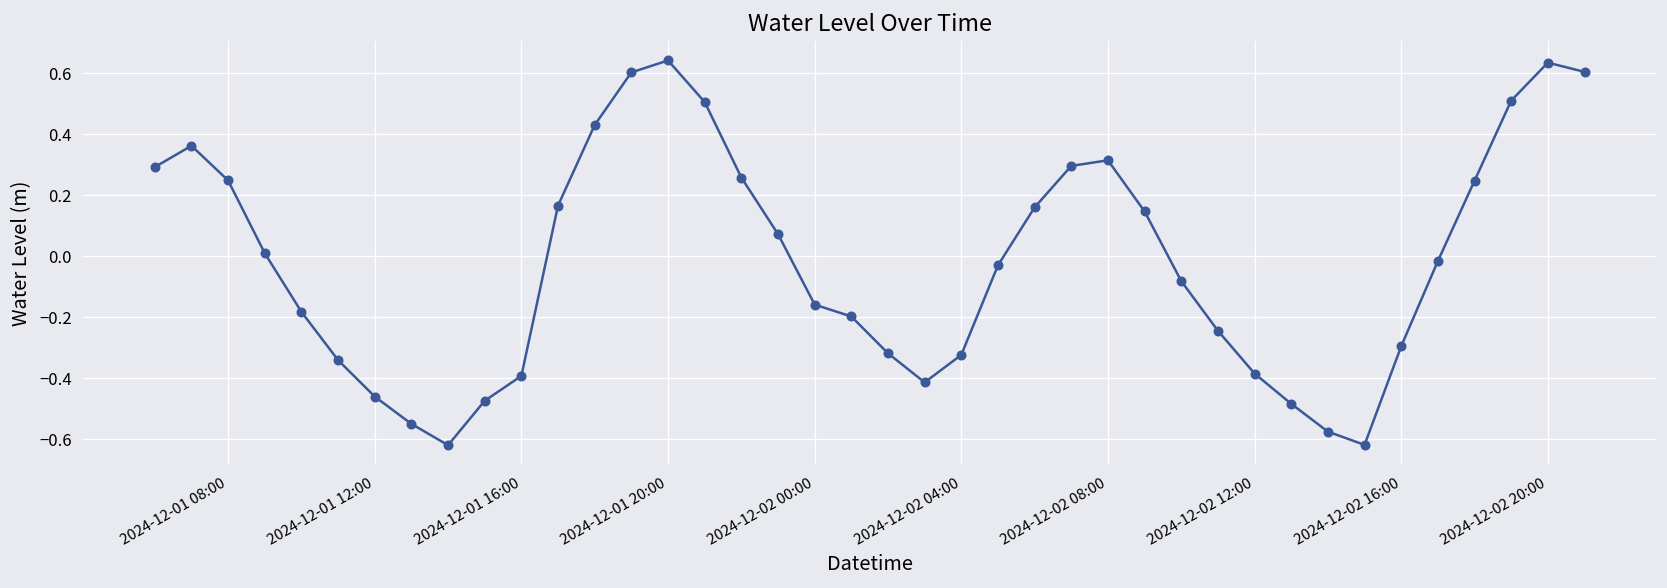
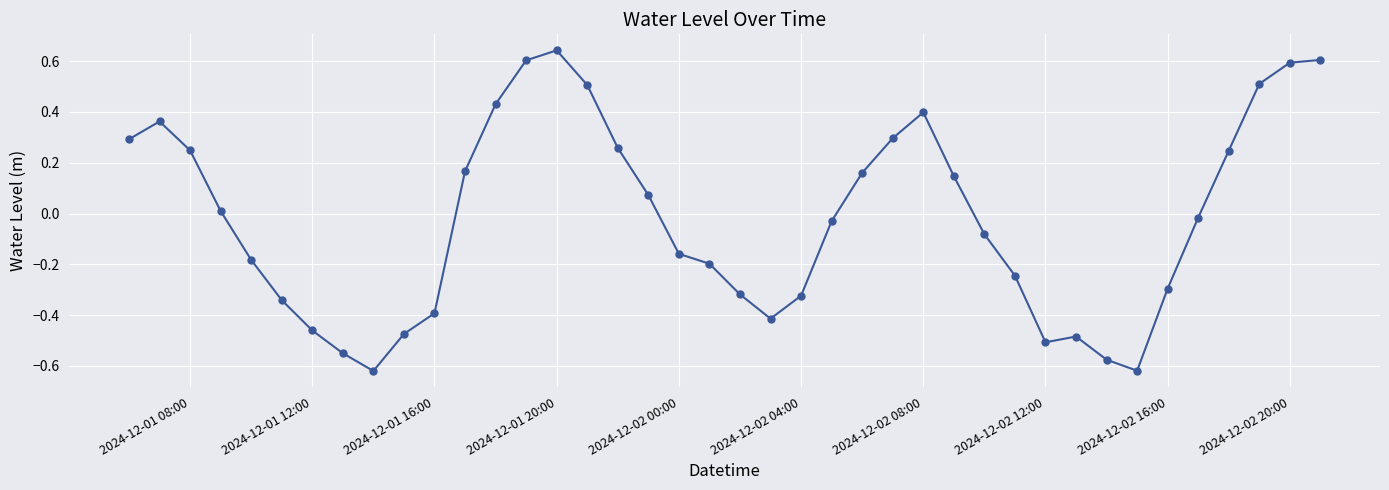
2024-12-02 08:00: 0.31 -> 0.40
2024-12-02 12:00: -0.38 -> -0.51
2024-12-02 20:00: 0.64 -> 0.59
